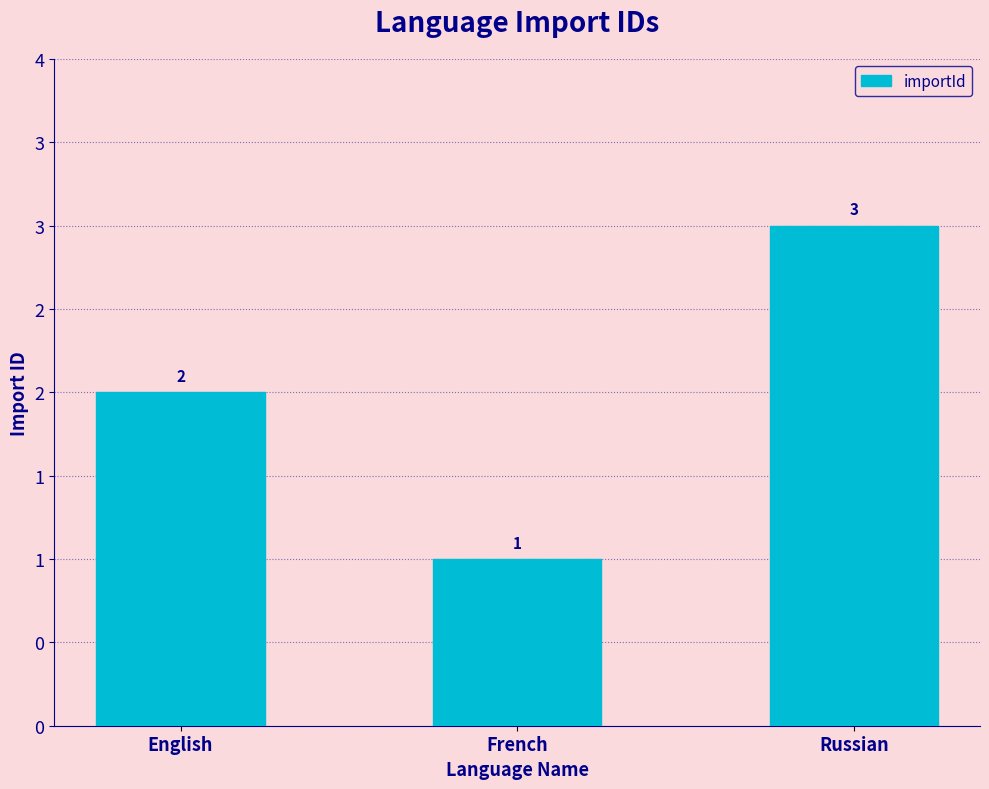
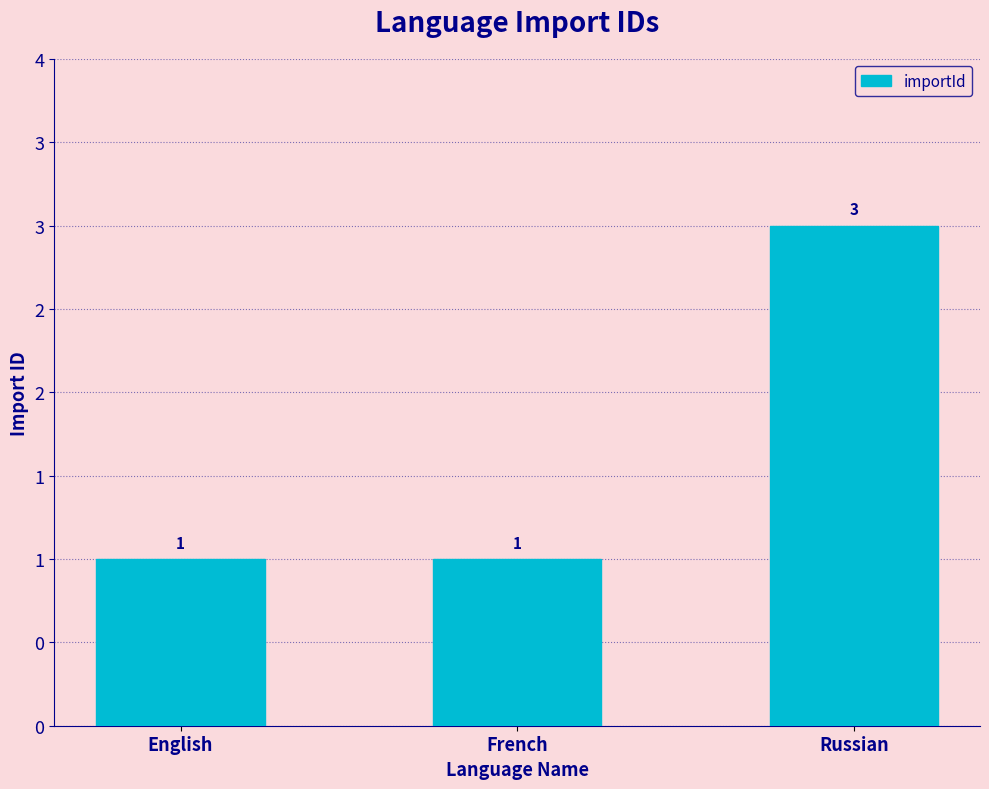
English: 2 -> 1
